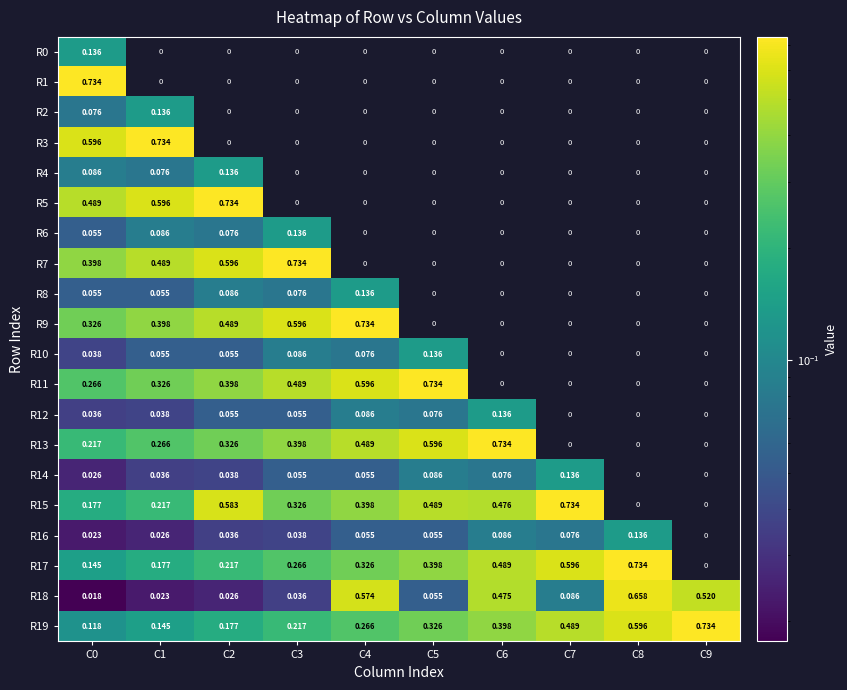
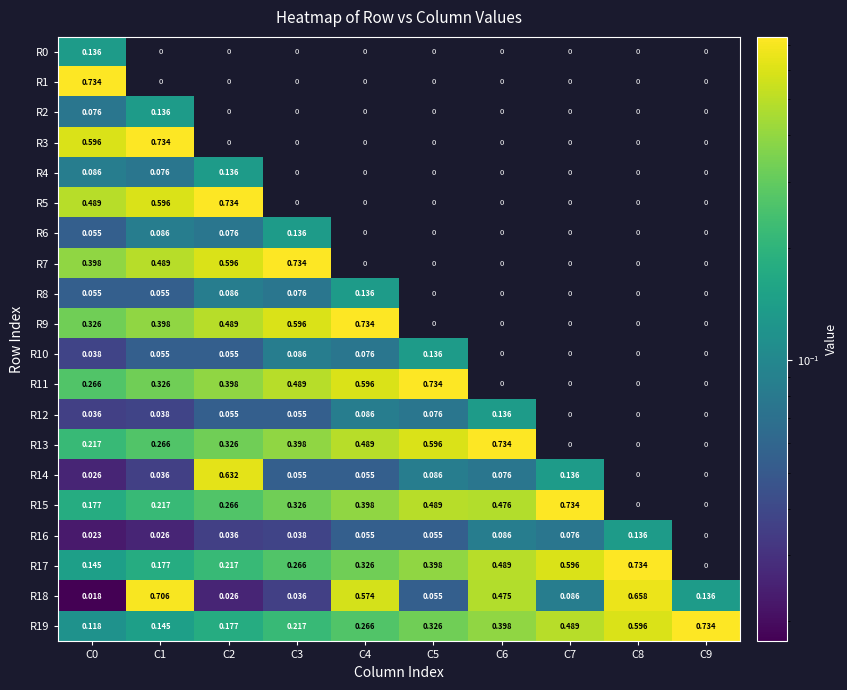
R14, C2: 0.038 -> 0.632
R15, C2: 0.583 -> 0.266
R18, C1: 0.023 -> 0.706
R18, C9: 0.520 -> 0.136
